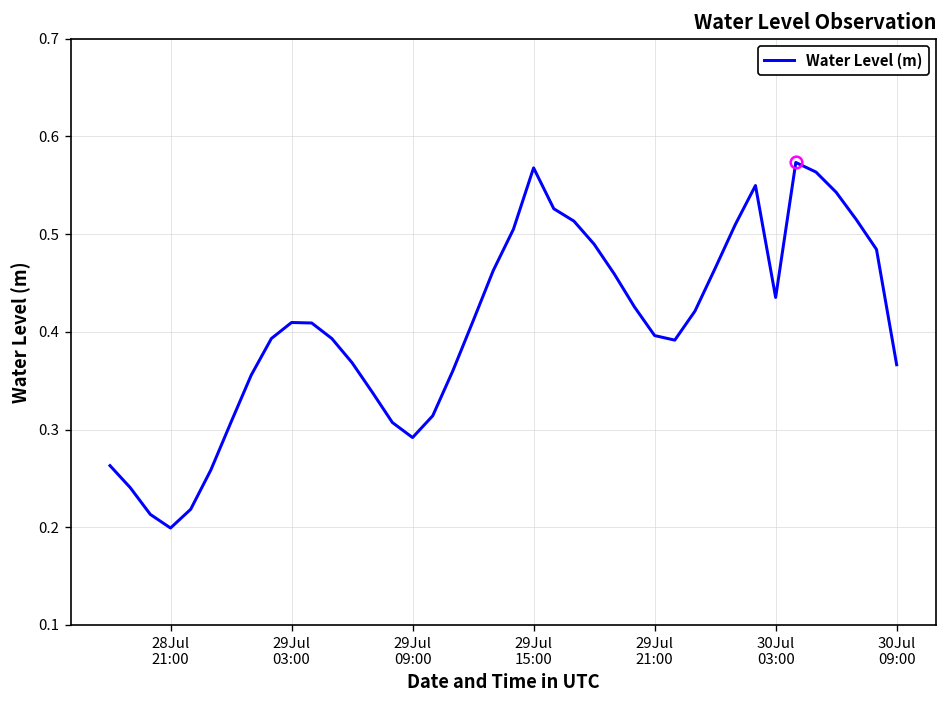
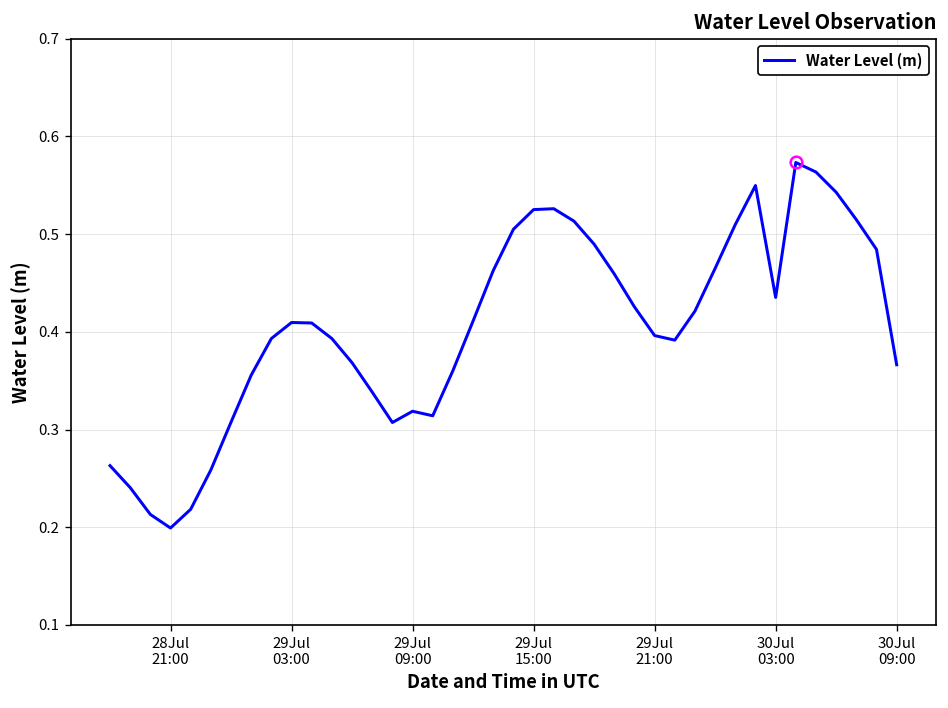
Water Level (m), 29Jul 09:00: 0.29 -> 0.32
Water Level (m), 29Jul 15:00: 0.57 -> 0.53
